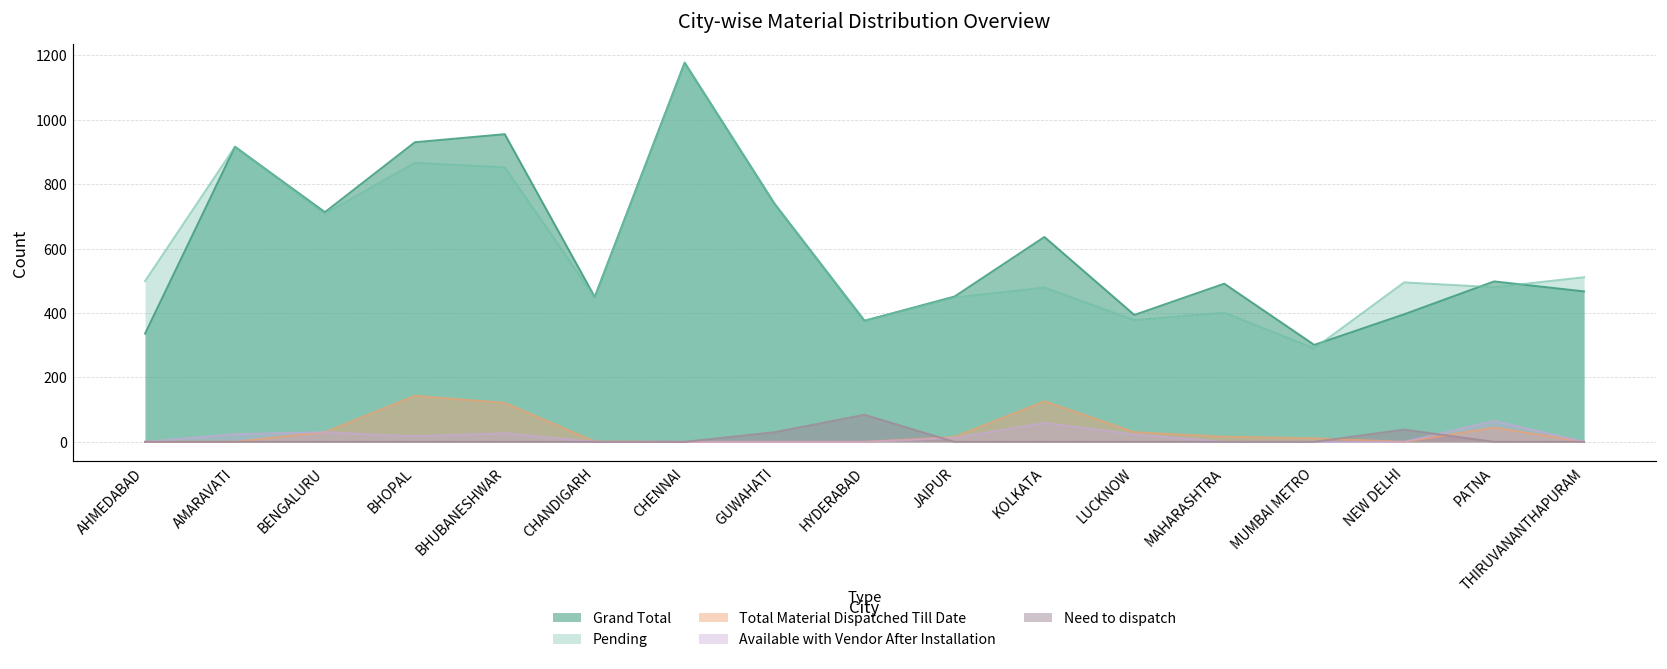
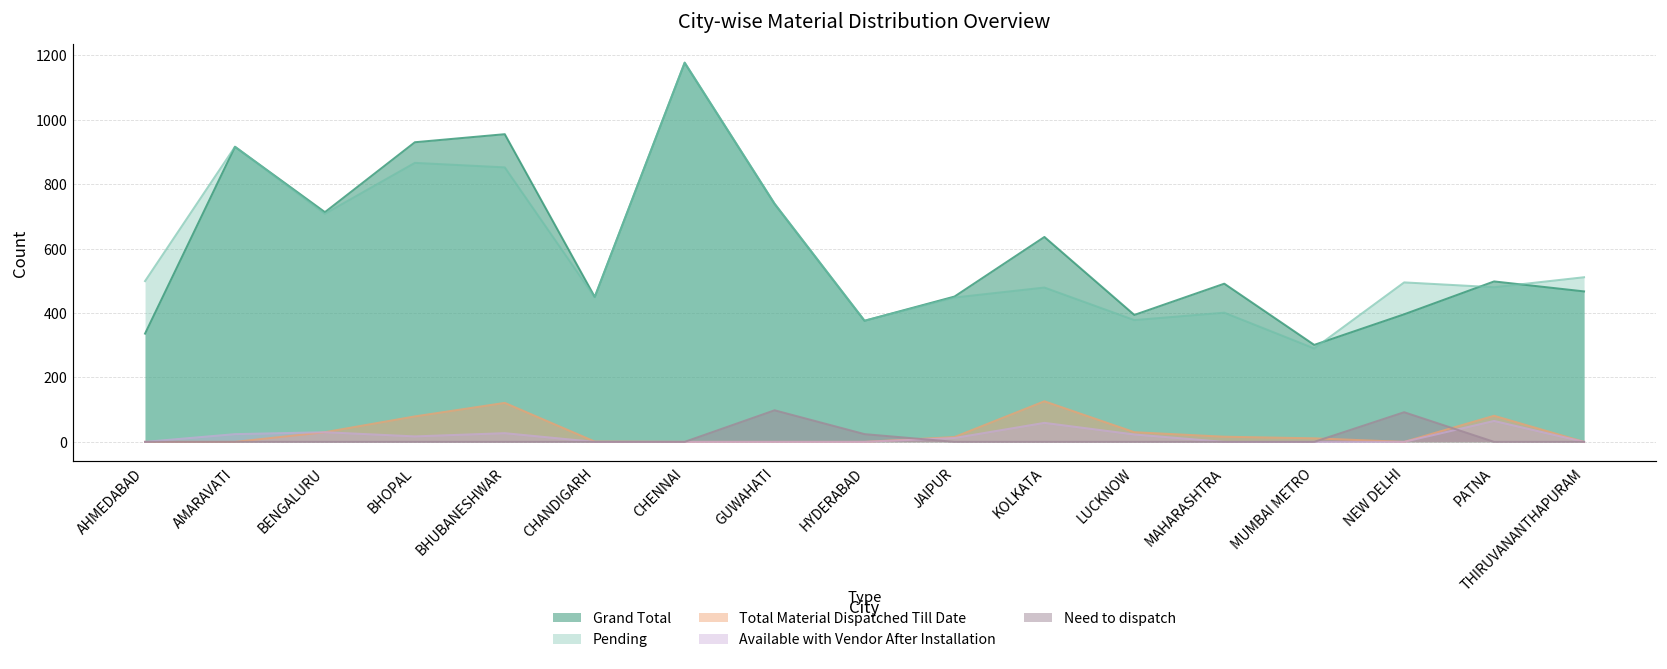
Total Material Dispatched Till Date, BHOPAL: 140 -> 80
Need to dispatch, GUWAHATI: 30 -> 100
Need to dispatch, HYDERABAD: 80 -> 20
Need to dispatch, NEW DELHI: 40 -> 90
Total Material Dispatched Till Date, PATNA: 40 -> 80
